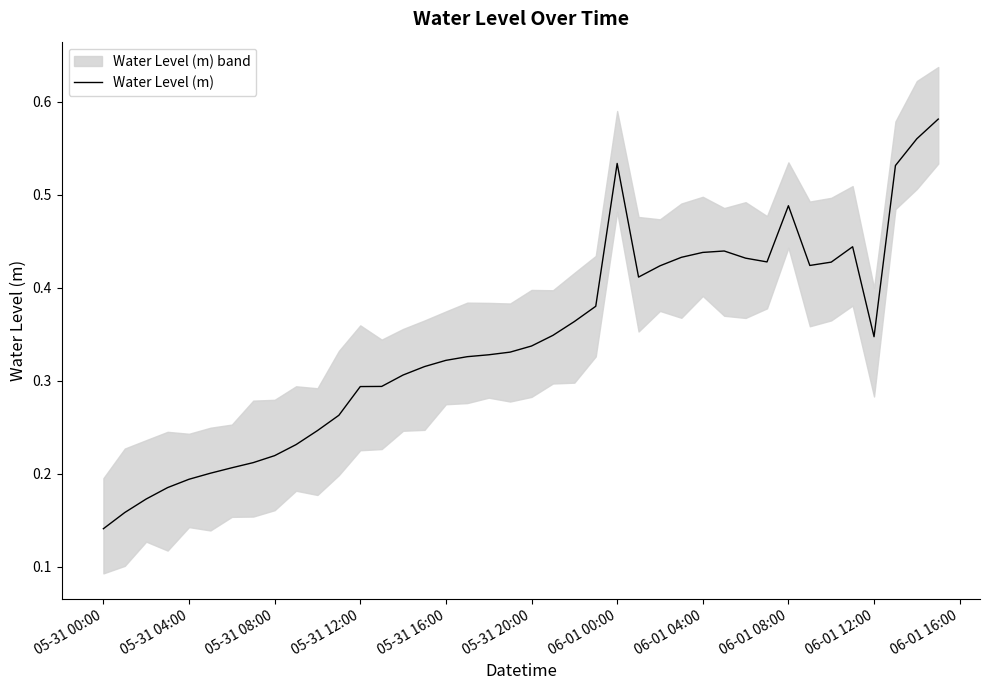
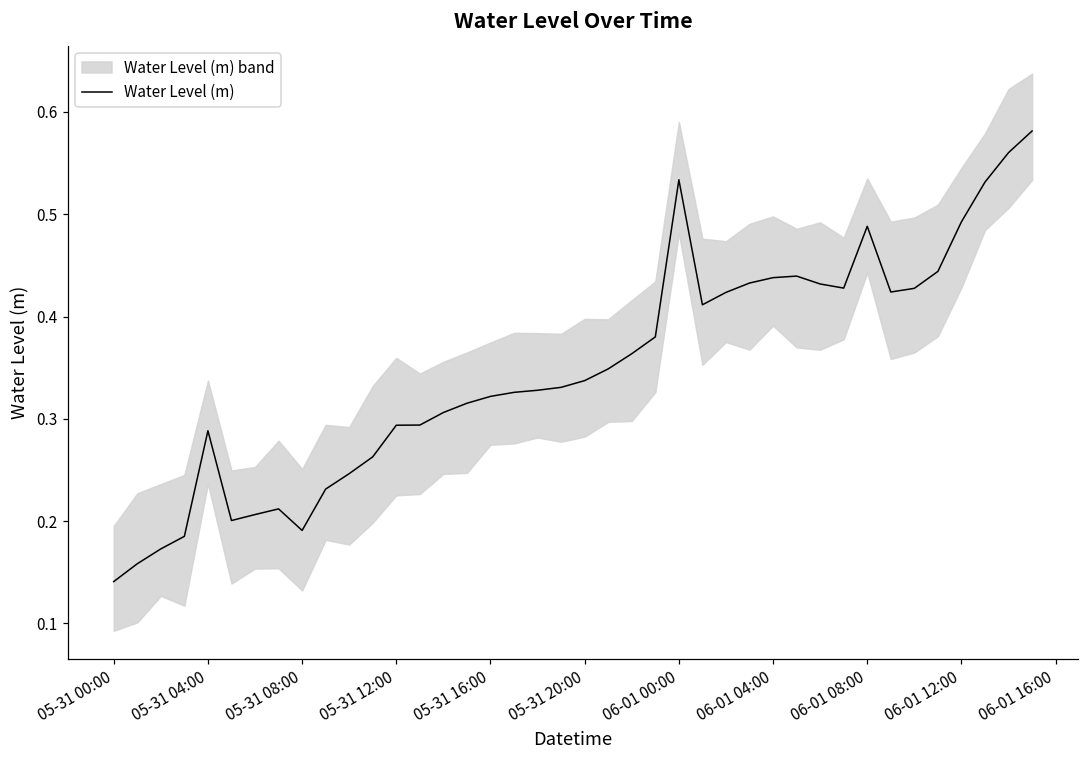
Water Level (m), 05-31 04:00: 0.19 -> 0.29
Water Level (m), 05-31 08:00: 0.22 -> 0.19
Water Level (m), 06-01 12:00: 0.35 -> 0.49
